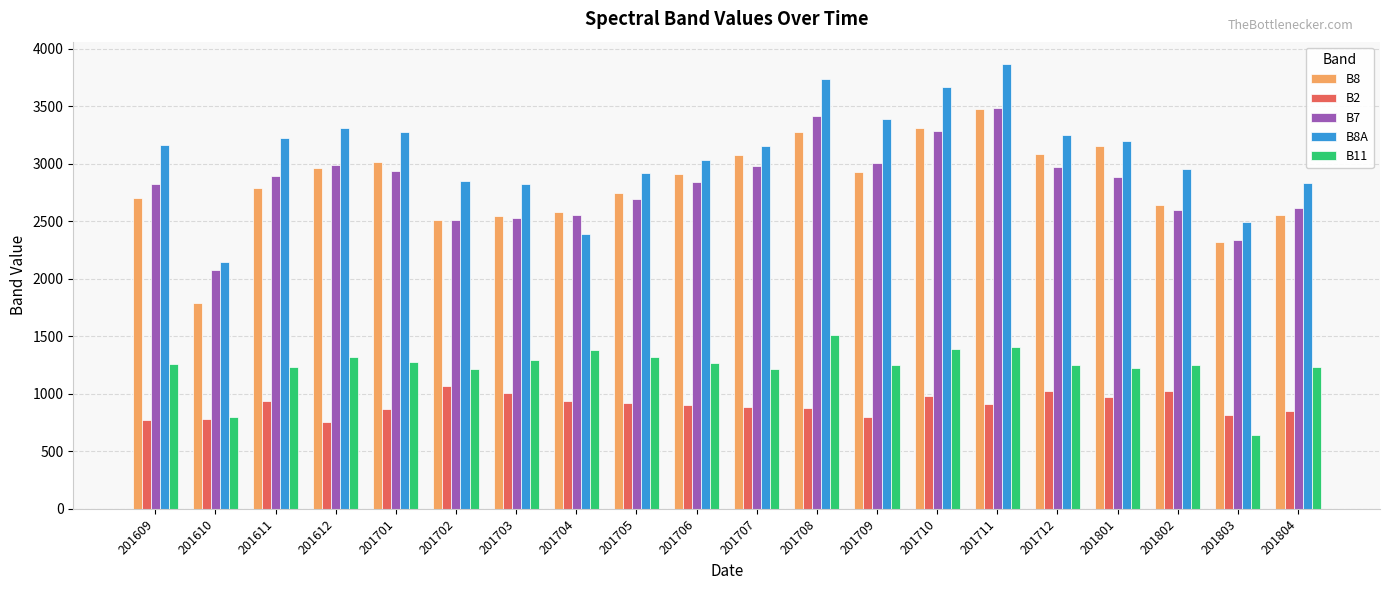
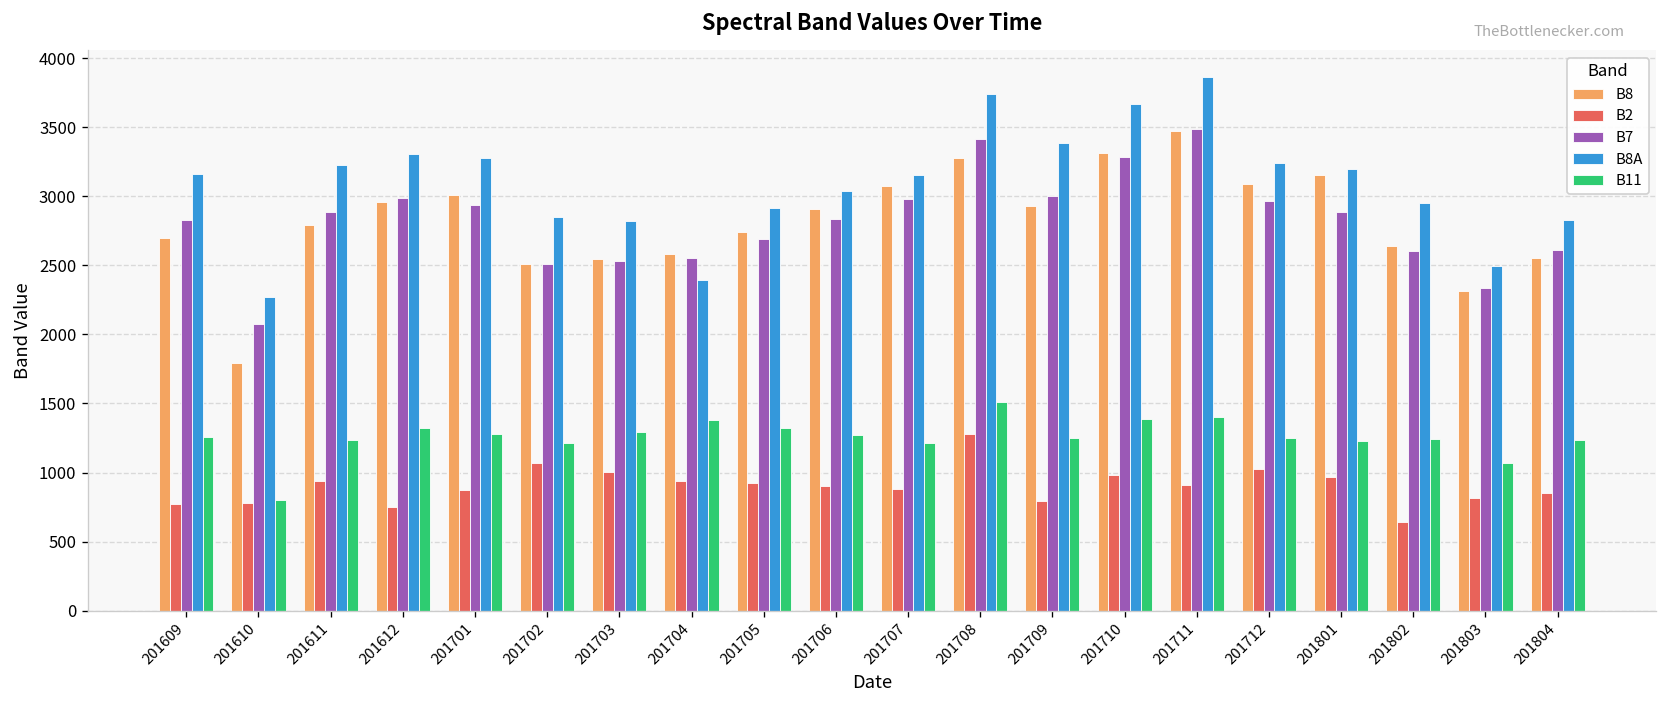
B8A, 201610: 2150 -> 2270
B2, 201708: 880 -> 1280
B2, 201802: 1030 -> 640
B11, 201803: 640 -> 1070
